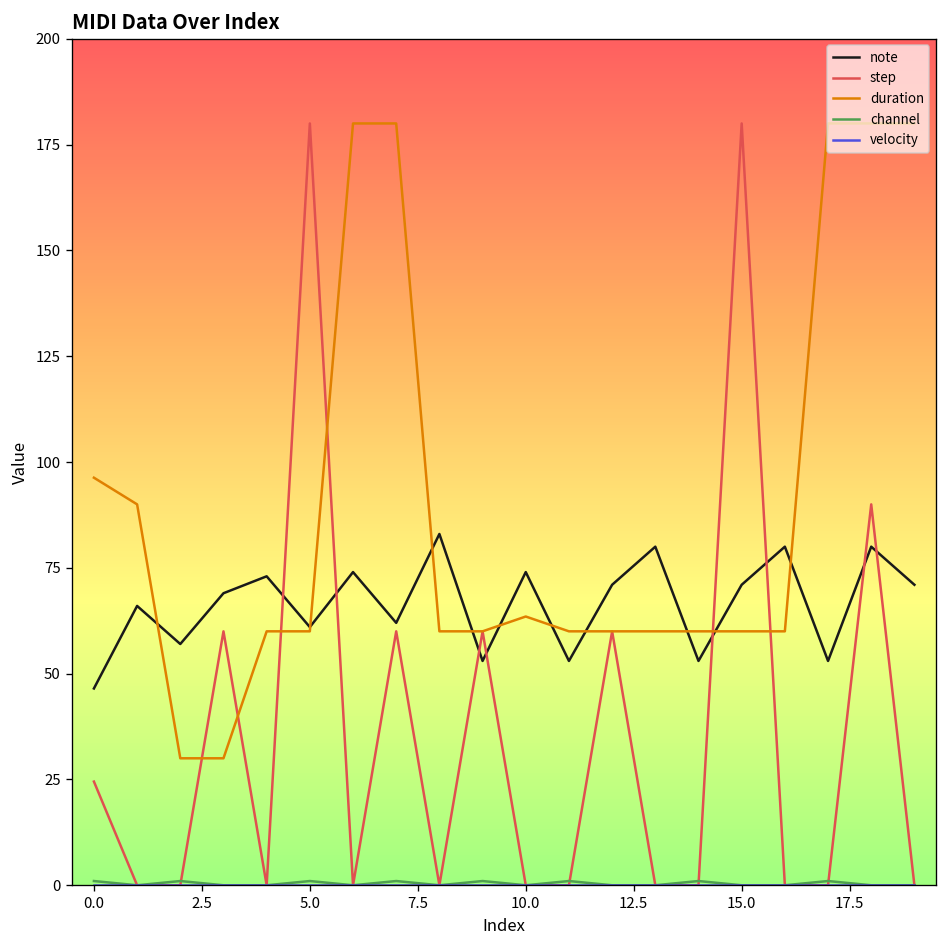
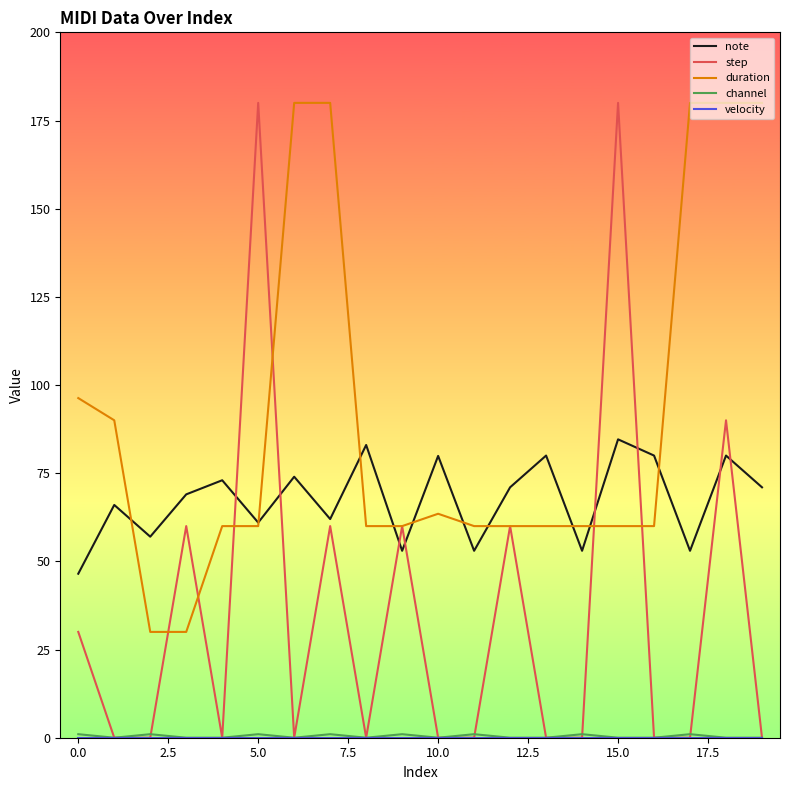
step, 0.0: 25 -> 30
note, 10.0: 74 -> 80
note, 15.0: 71 -> 85
